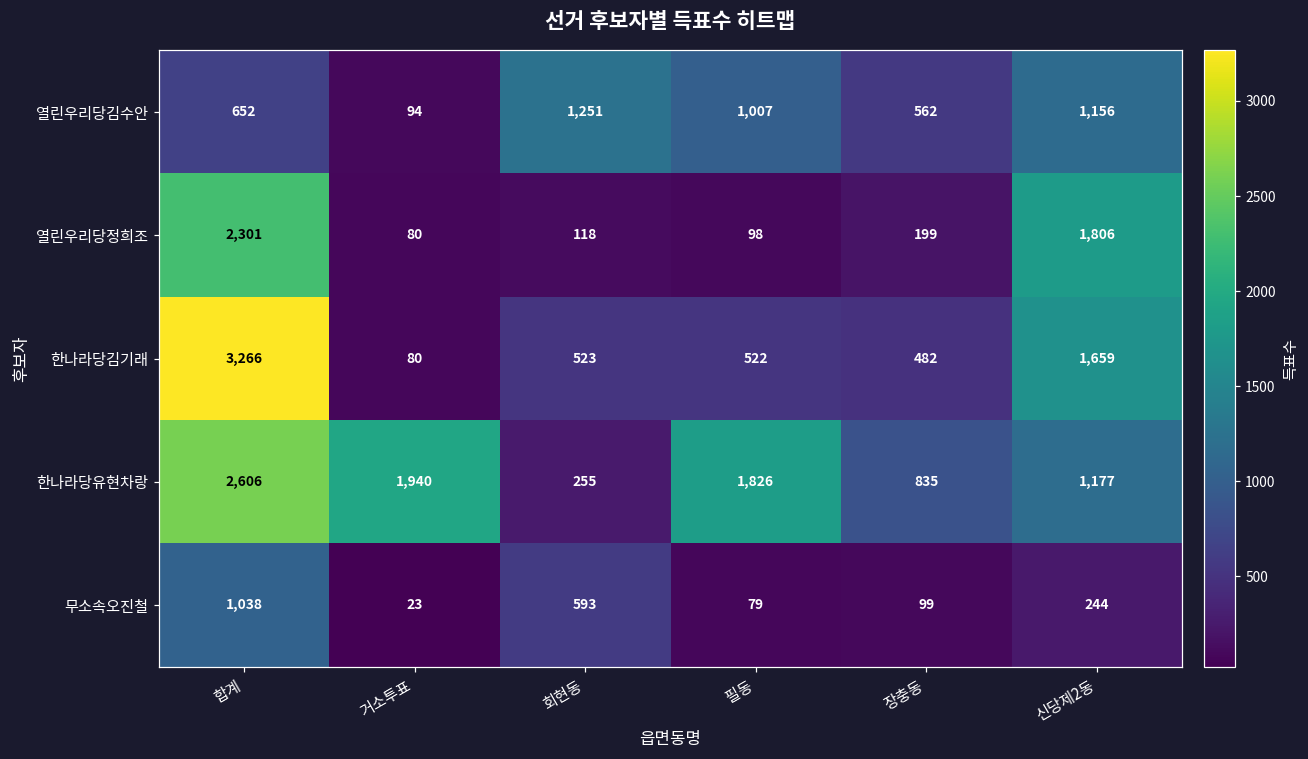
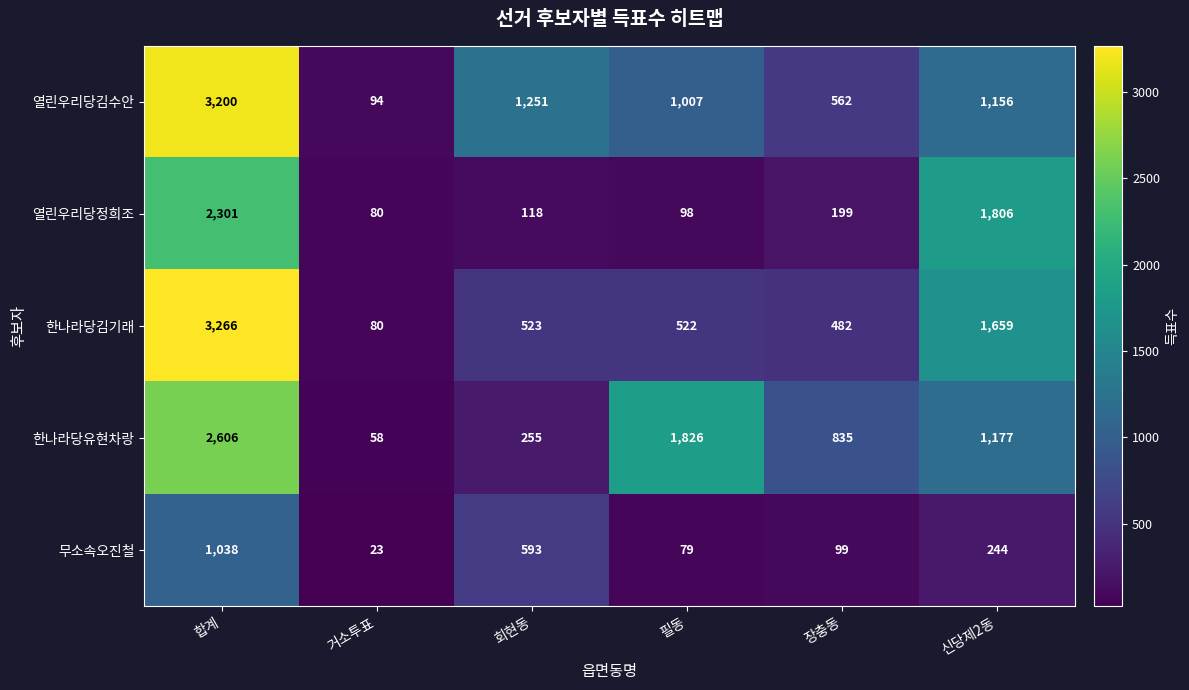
열린우리당김수안, 합계: 652 -> 3,200
한나라당유현차랑, 거소투표: 1,940 -> 58
